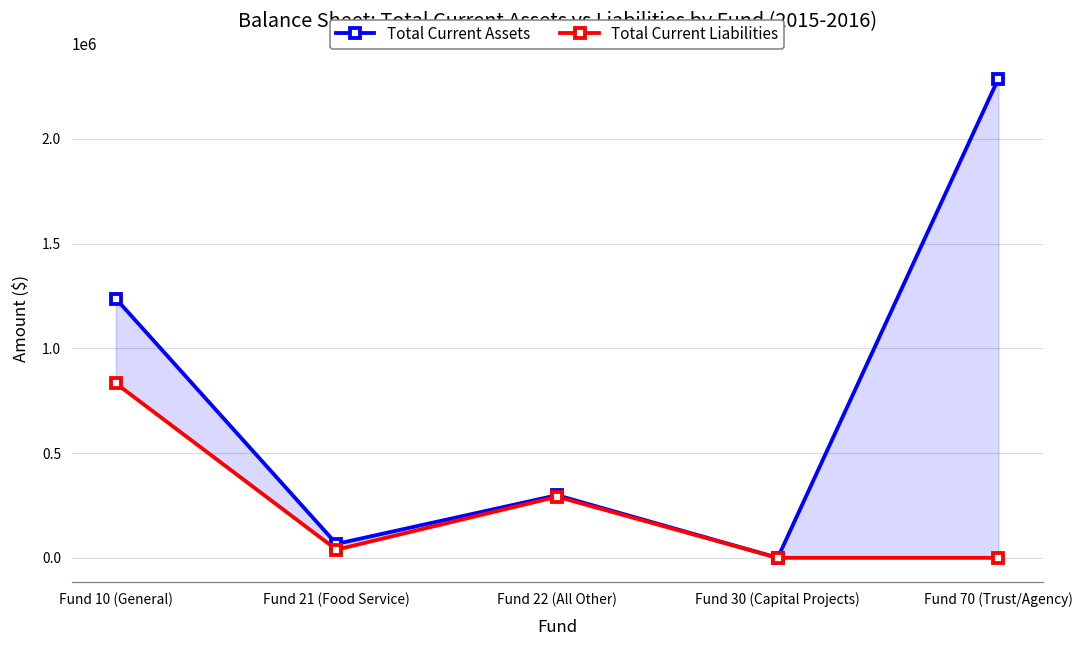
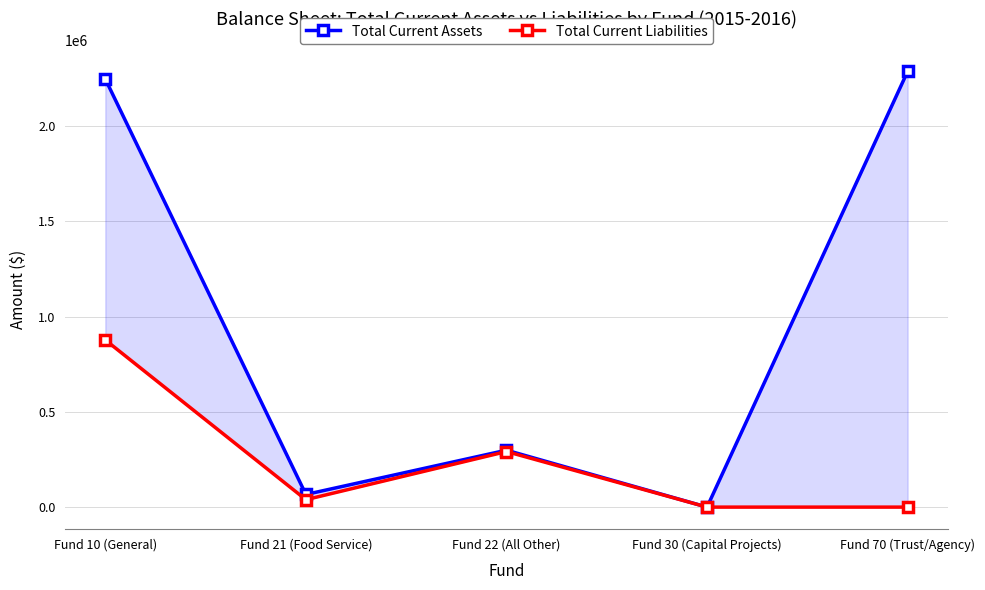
Total Current Assets, Fund 10 (General): 1240000 -> 2250000
Total Current Liabilities, Fund 10 (General): 830000 -> 880000
